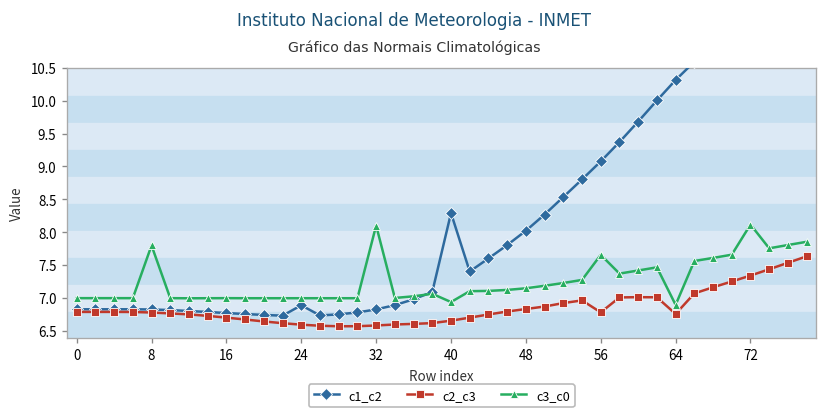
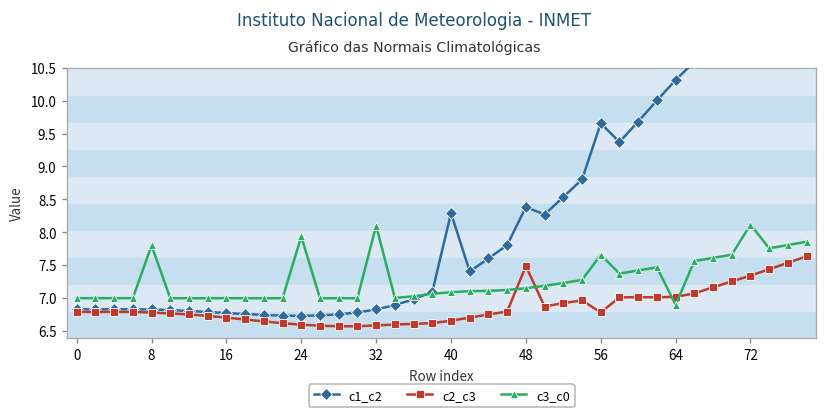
c1_c2, 24: 6.9 -> 6.7
c3_c0, 24: 7.0 -> 7.9
c3_c0, 40: 6.9 -> 7.1
c1_c2, 48: 8.0 -> 8.4
c2_c3, 48: 6.8 -> 7.5
c1_c2, 56: 9.1 -> 9.7
c2_c3, 64: 6.8 -> 7.0
